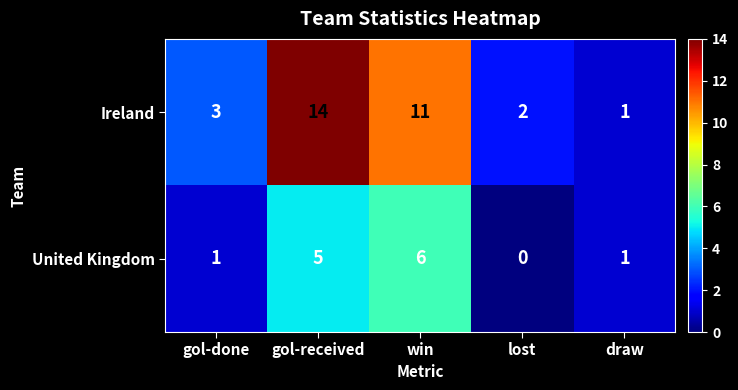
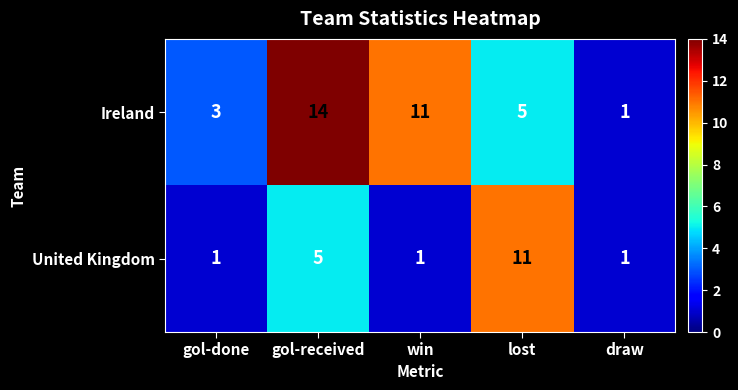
Ireland, lost: 2 -> 5
United Kingdom, win: 6 -> 1
United Kingdom, lost: 0 -> 11
